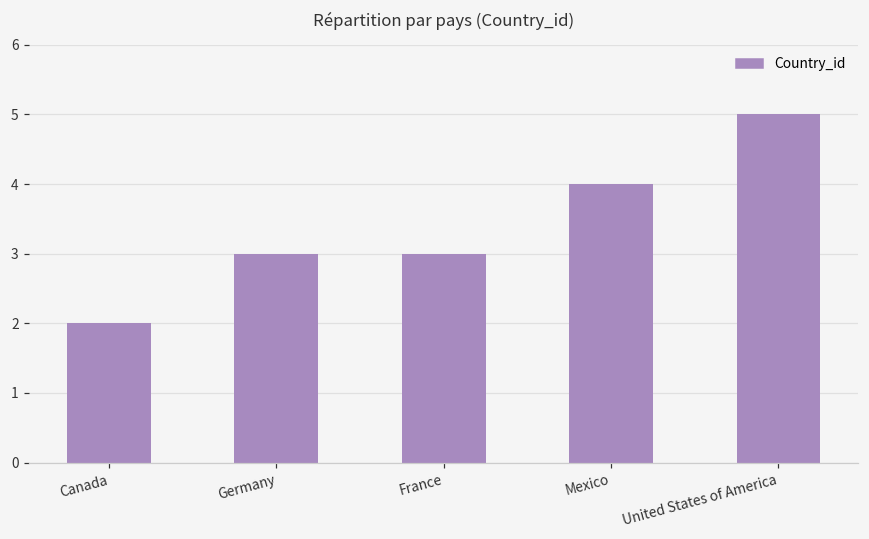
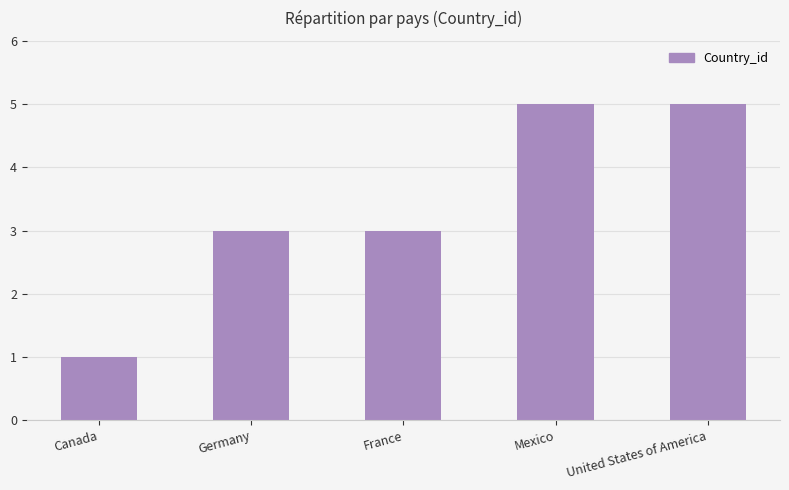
Canada: 2 -> 1
Mexico: 4 -> 5
